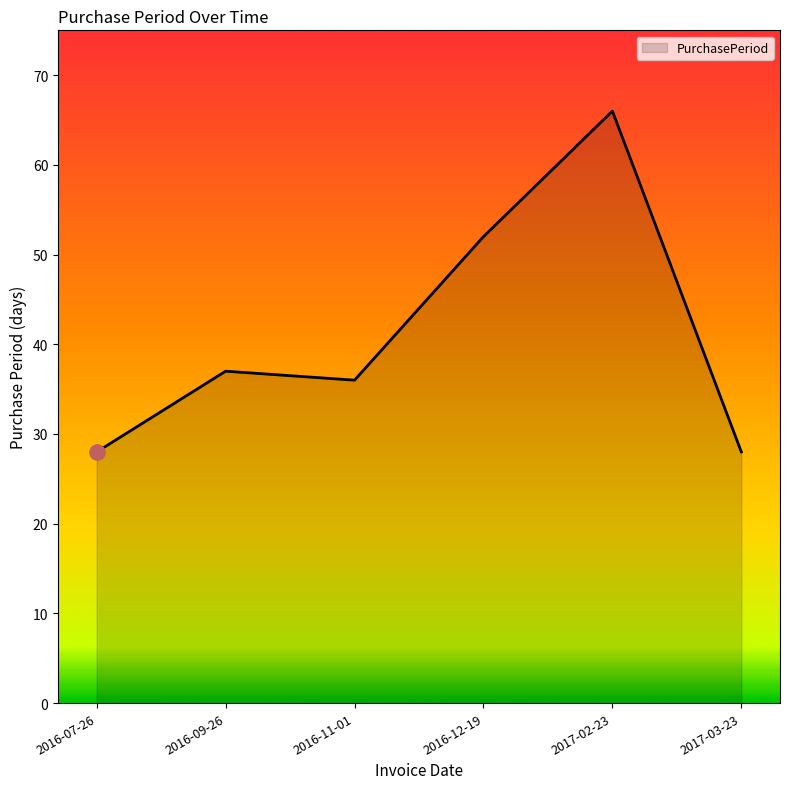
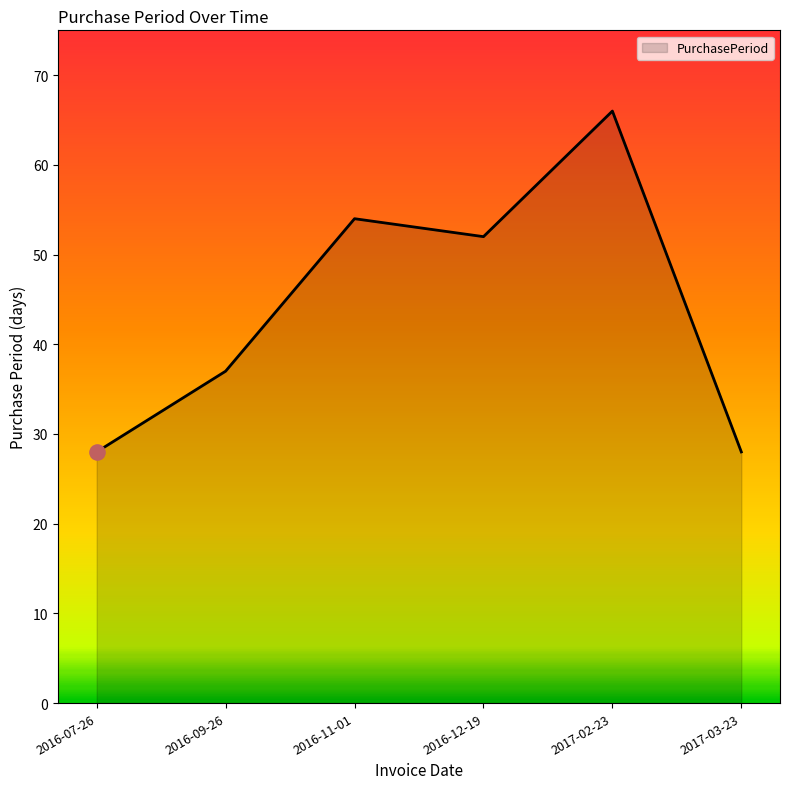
PurchasePeriod, 2016-11-01: 36 -> 54
